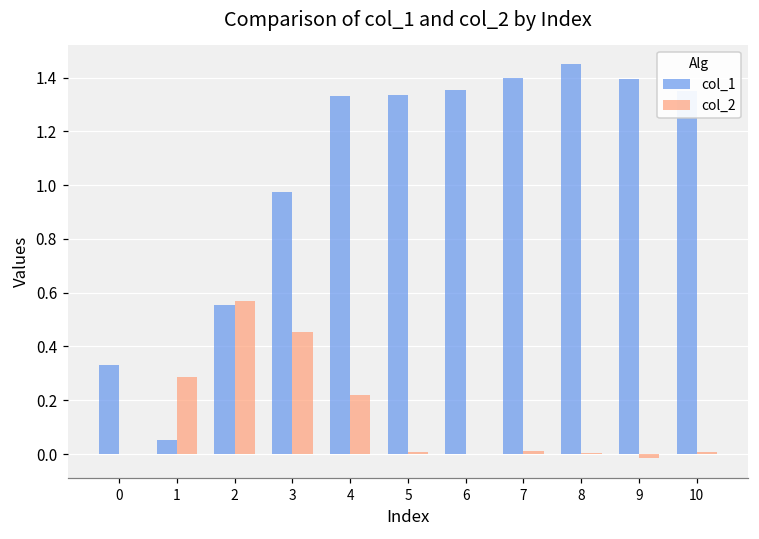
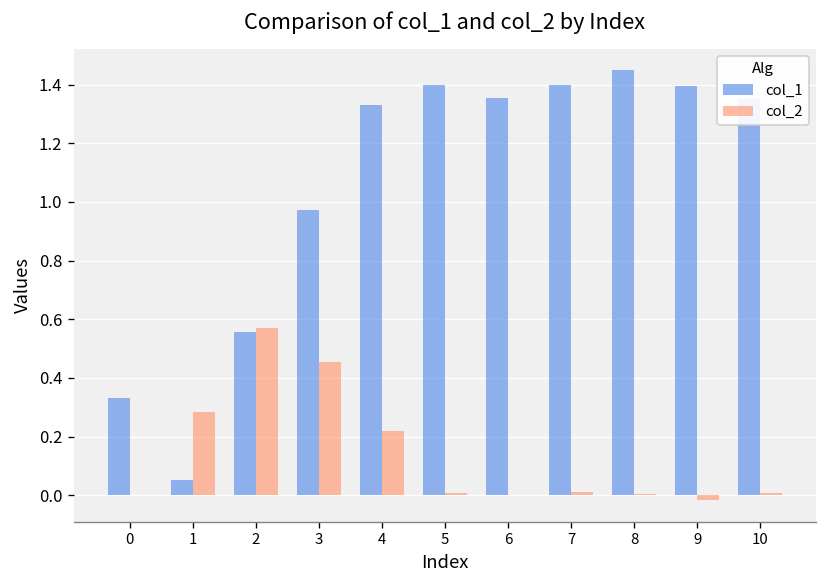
col_1, 5: 1.33 -> 1.40
